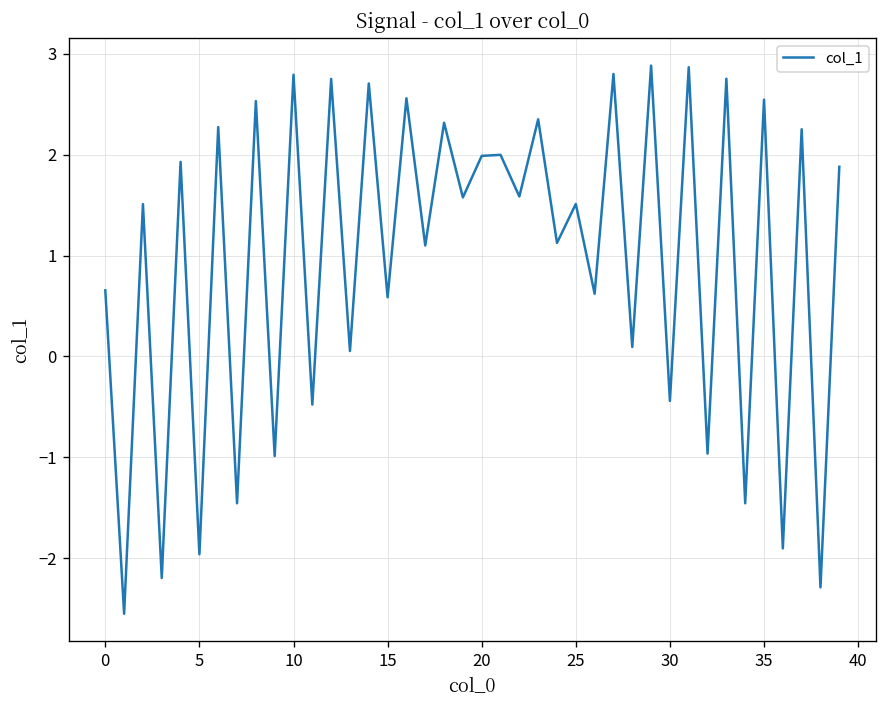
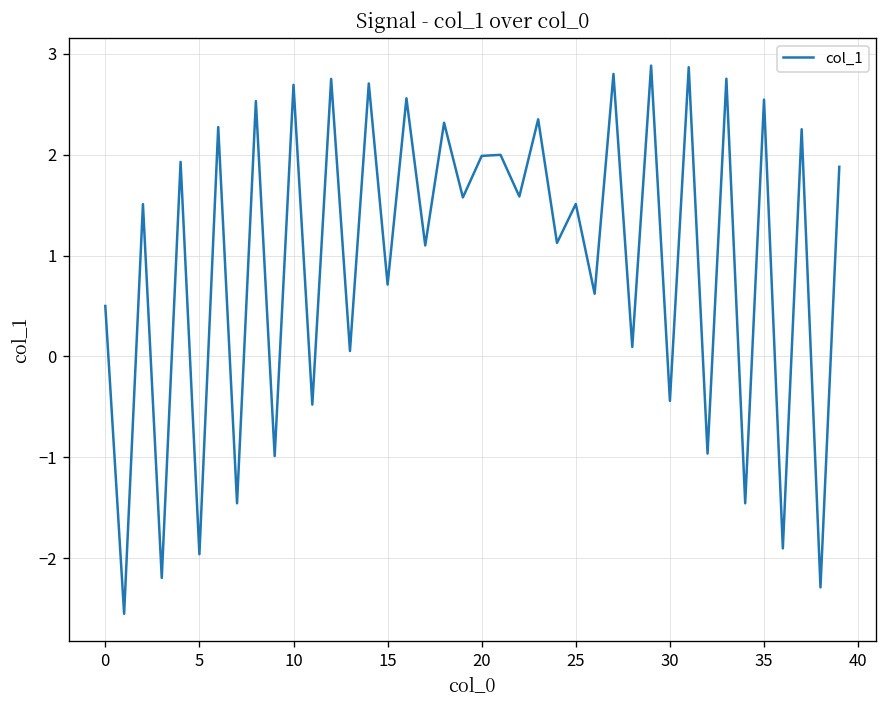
0: 0.7 -> 0.5
10: 2.8 -> 2.7
15: 0.6 -> 0.7
